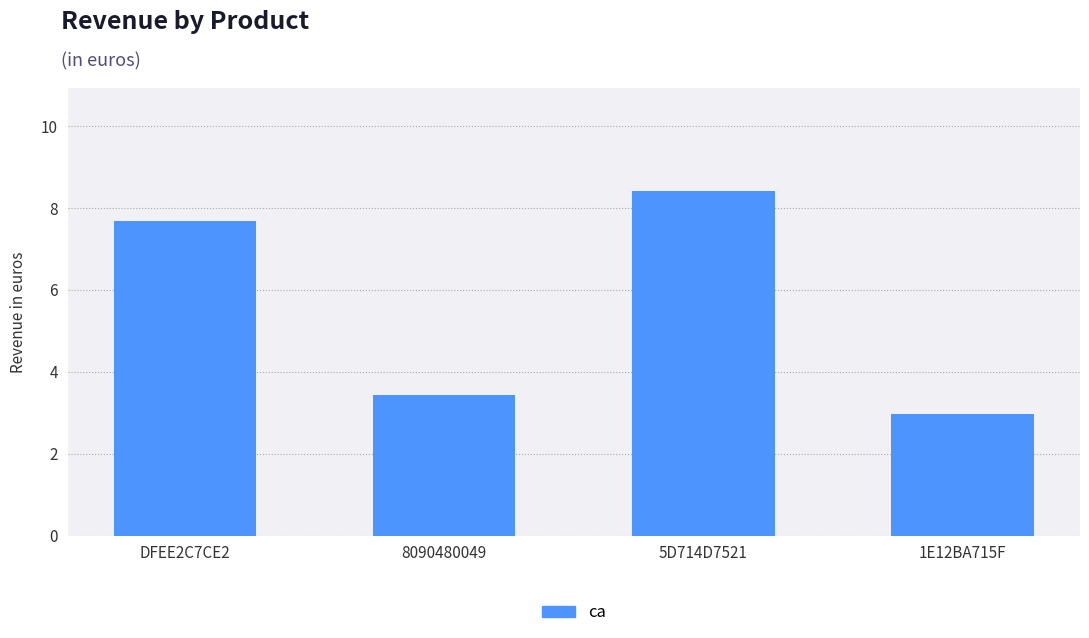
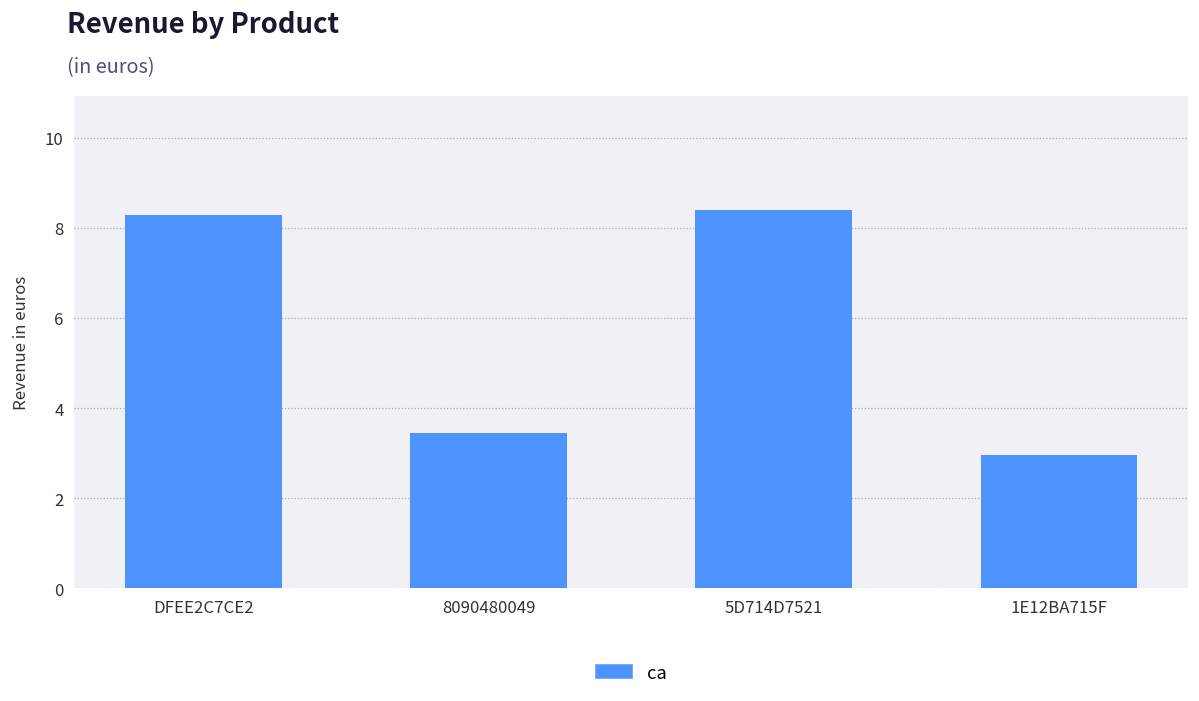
DFEE2C7CE2: 7.7 -> 8.3
